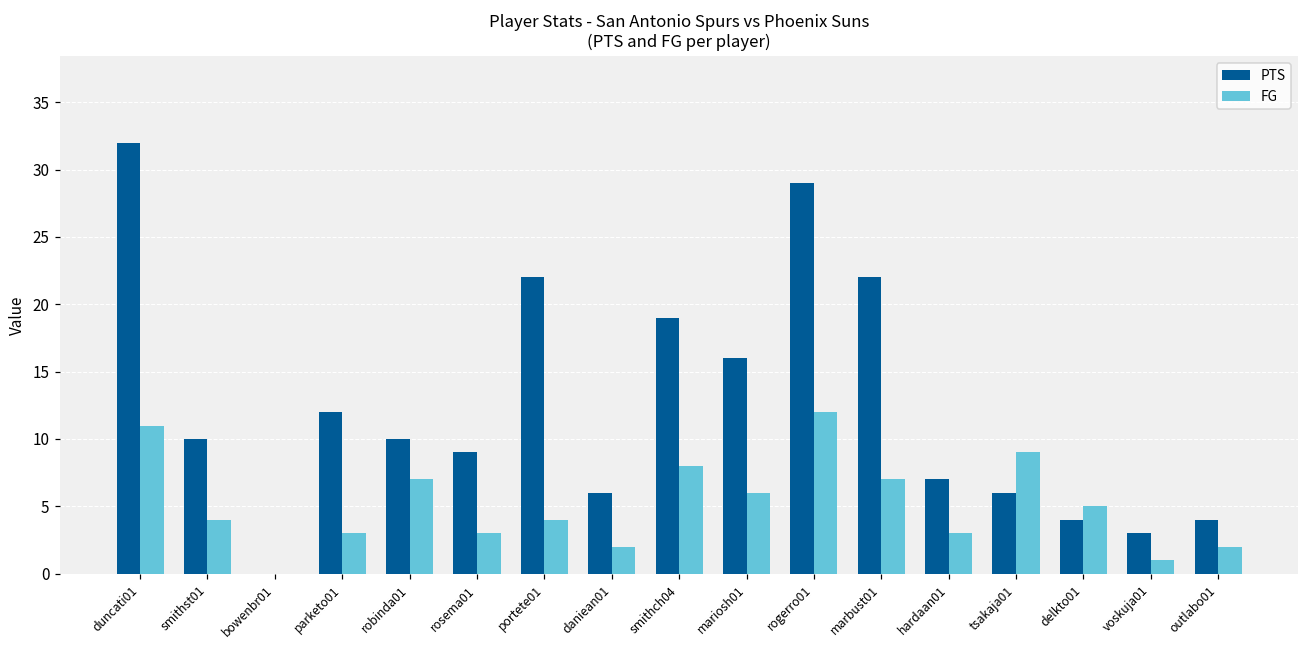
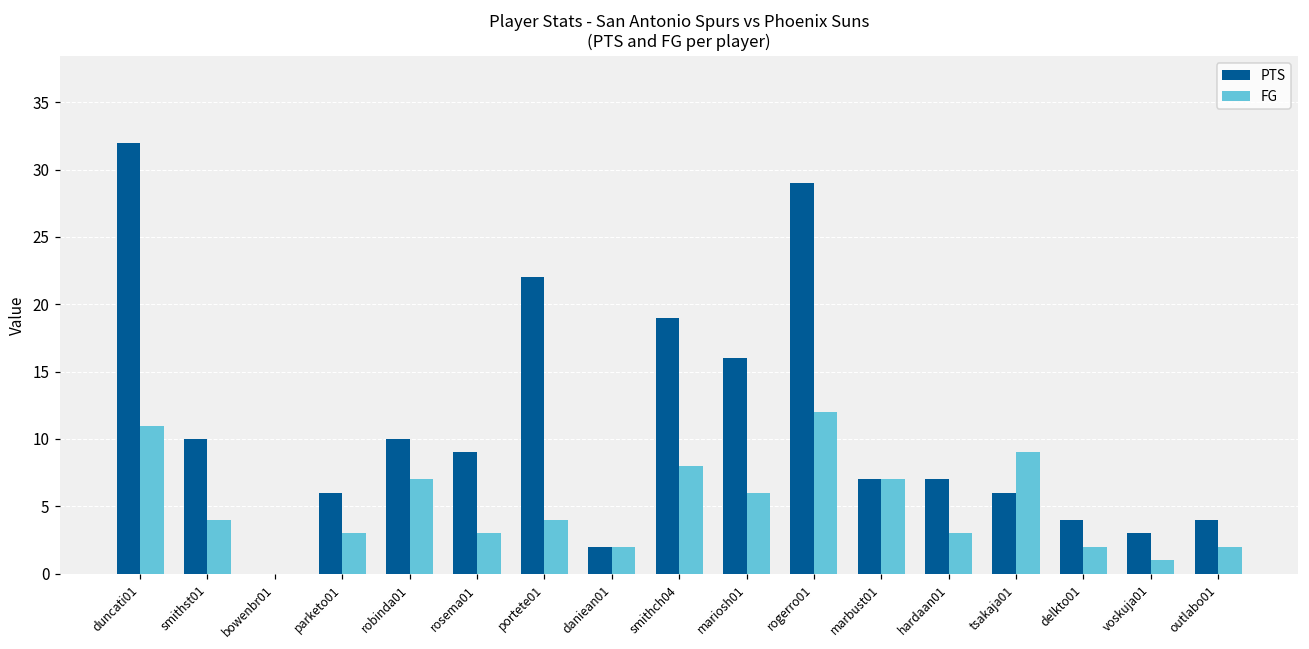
PTS, parketo01: 12 -> 6
PTS, daniean01: 6 -> 2
PTS, marbust01: 22 -> 7
FG, delkto01: 5 -> 2
